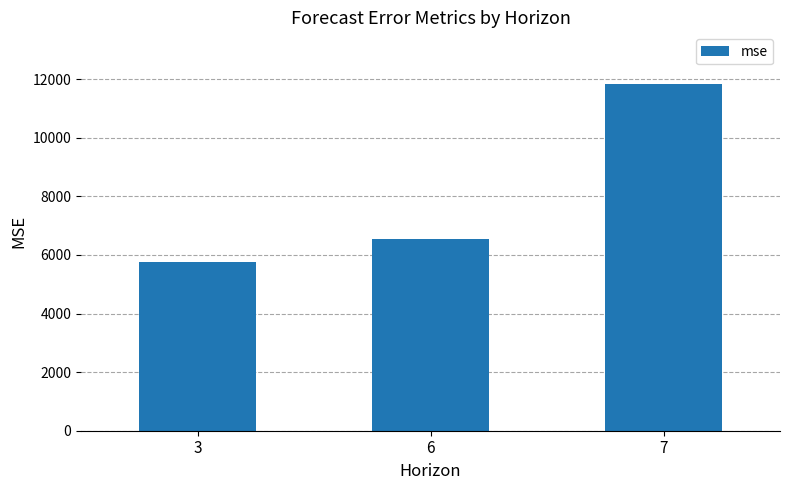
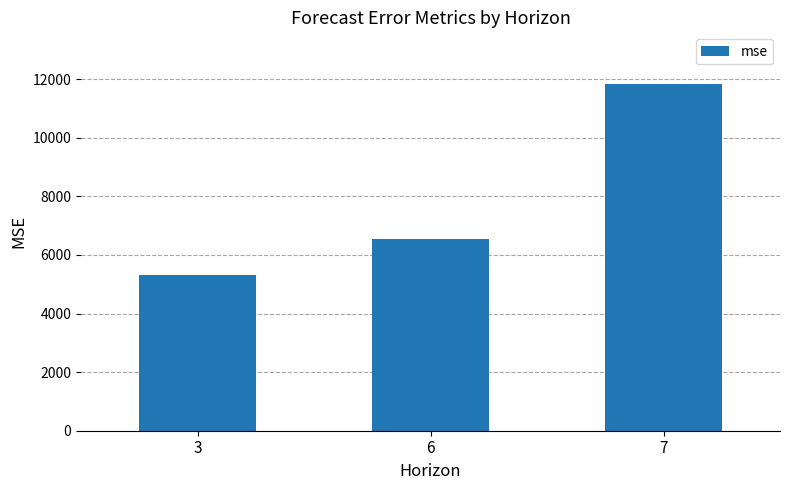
3: 5800 -> 5300
